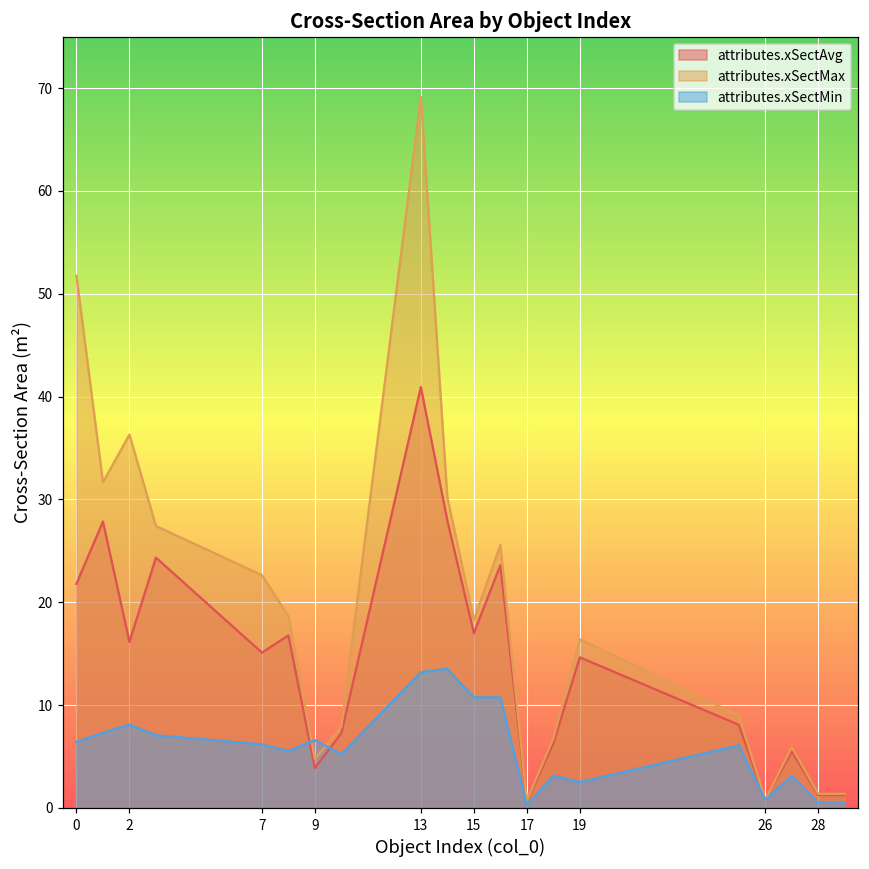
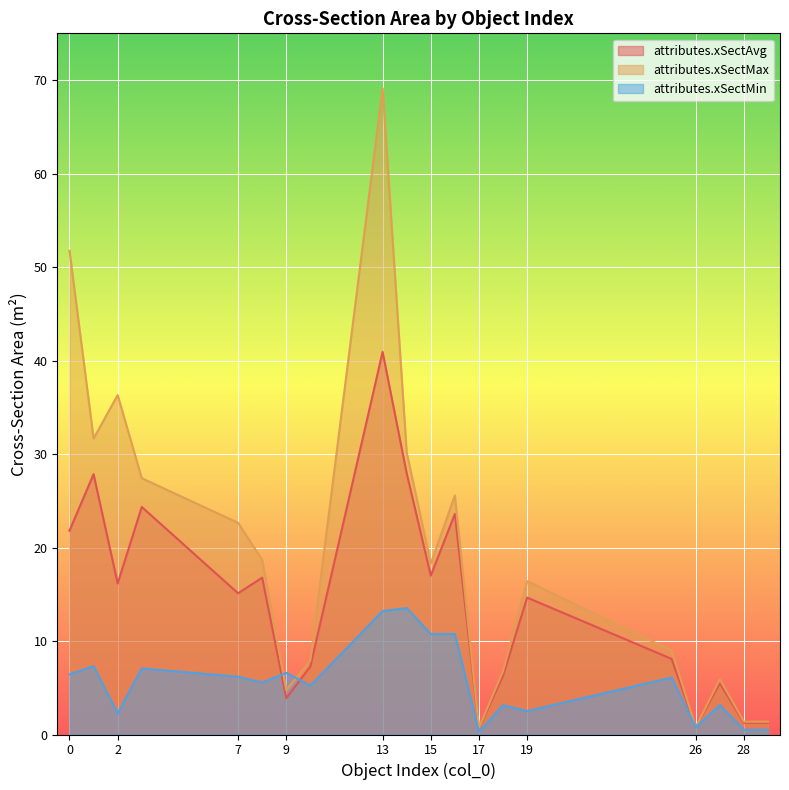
attributes.xSectMin, 2: 8 -> 2
